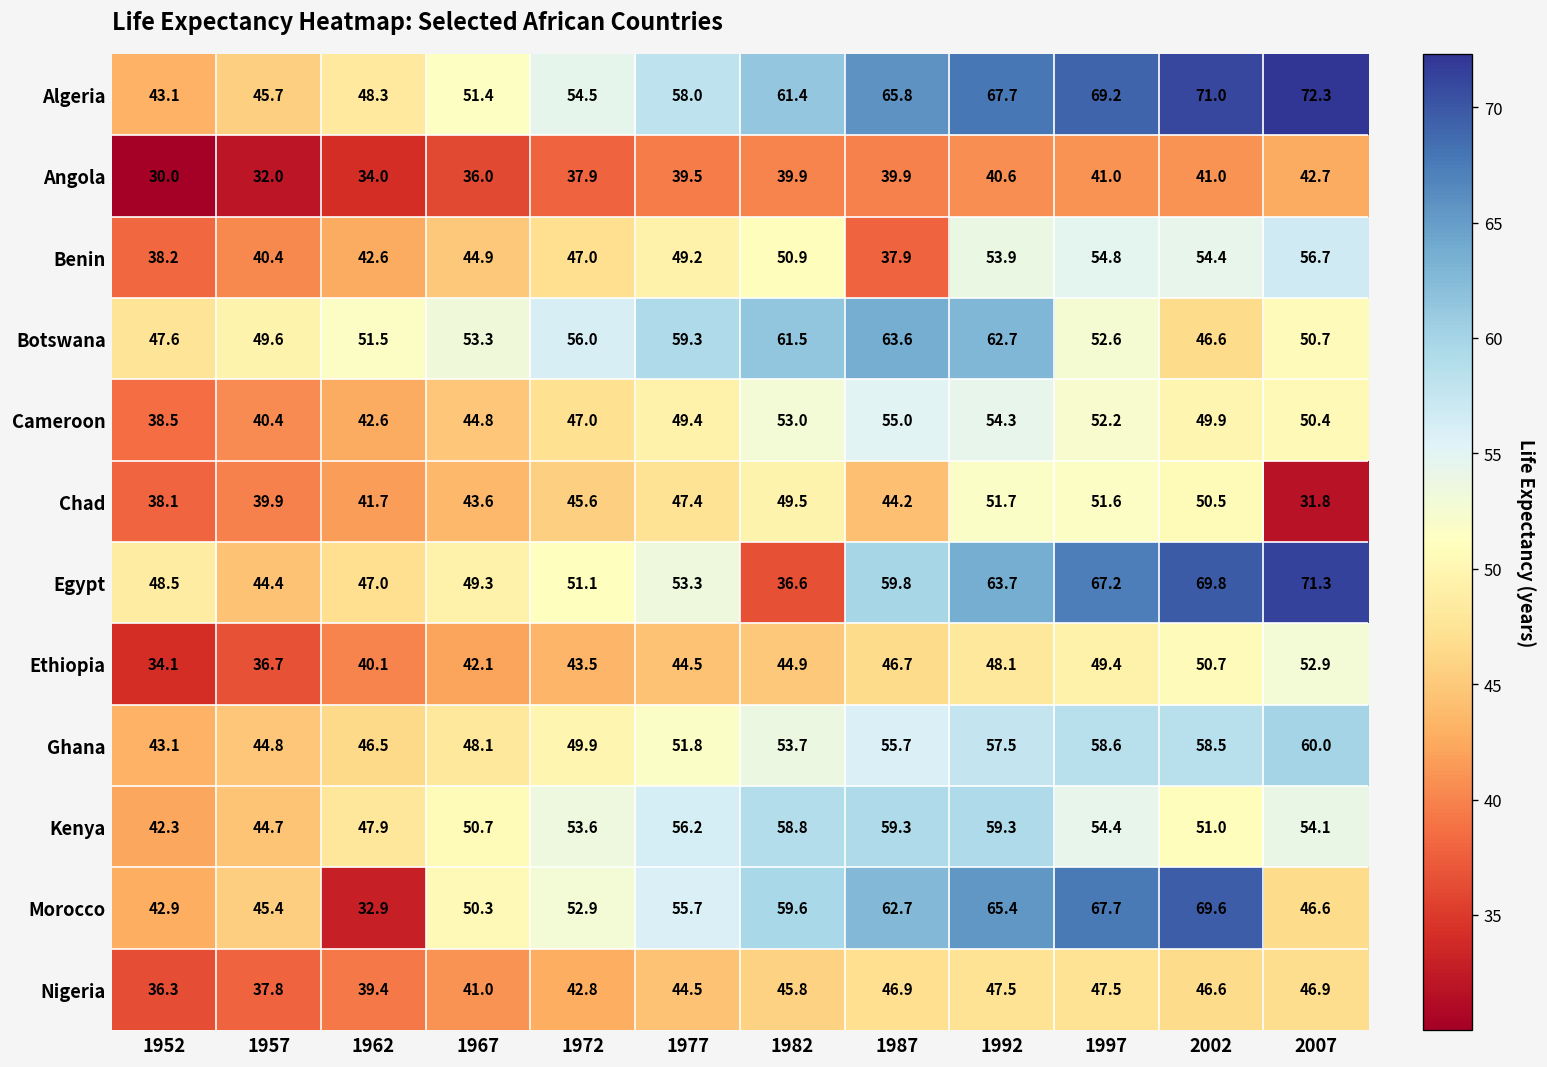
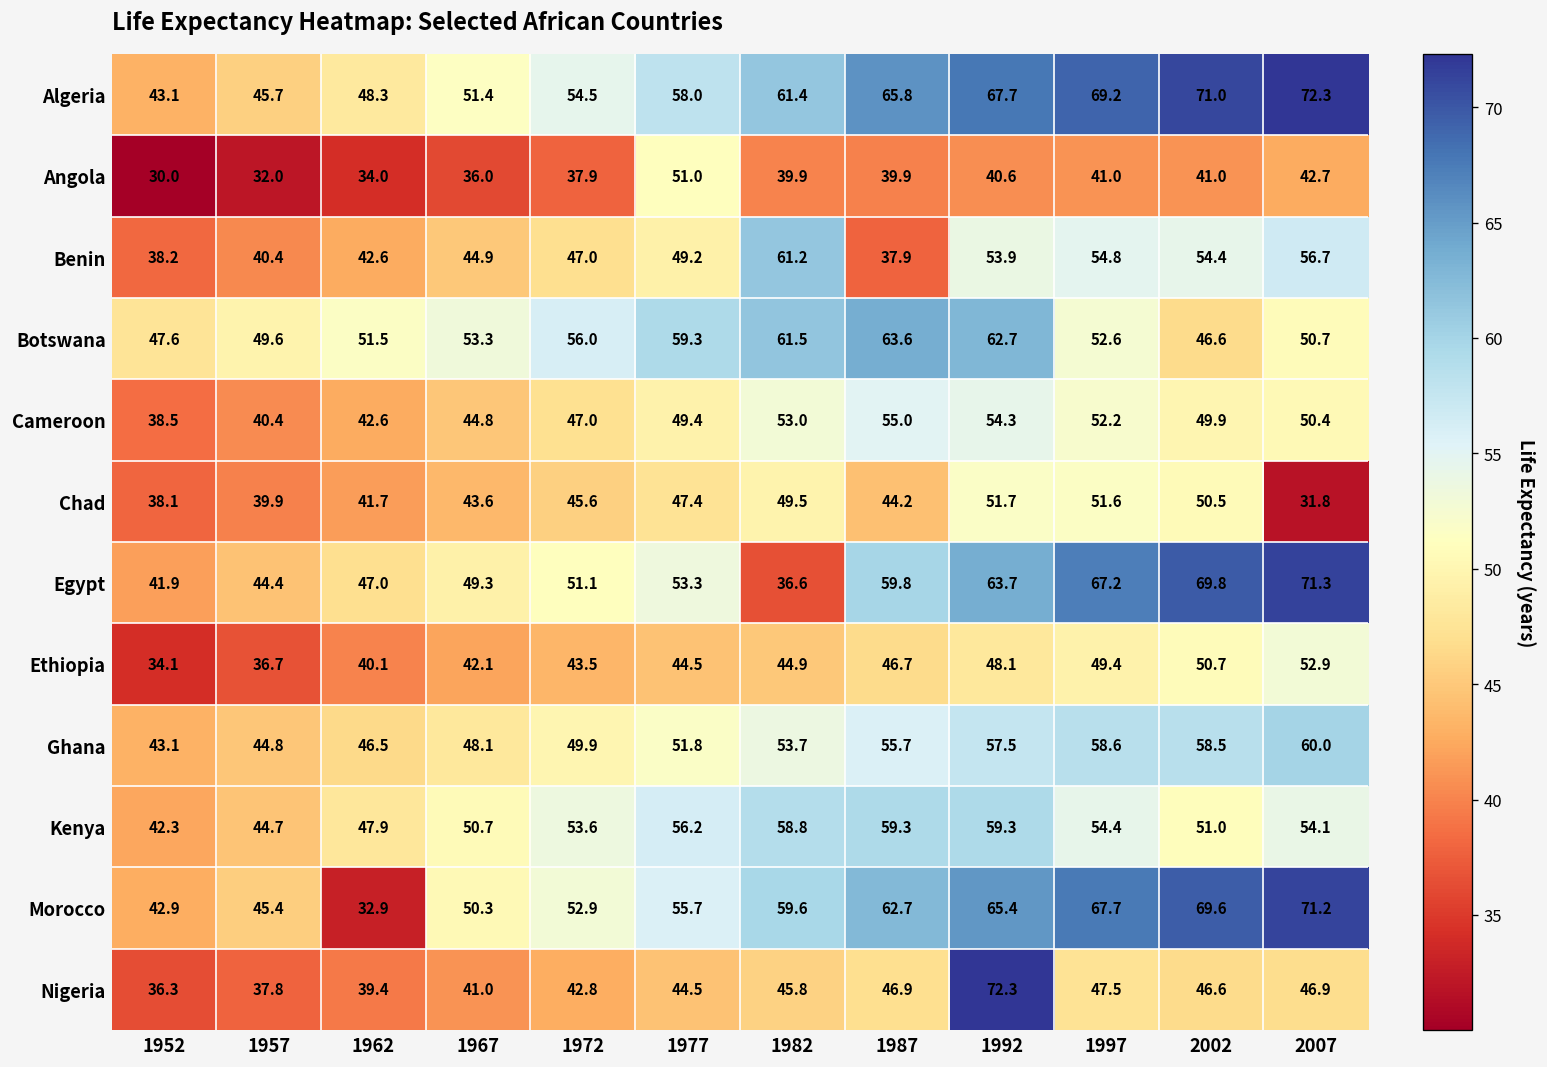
Angola, 1977: 39.5 -> 51.0
Benin, 1982: 50.9 -> 61.2
Egypt, 1952: 48.5 -> 41.9
Morocco, 2007: 46.6 -> 71.2
Nigeria, 1992: 47.5 -> 72.3
